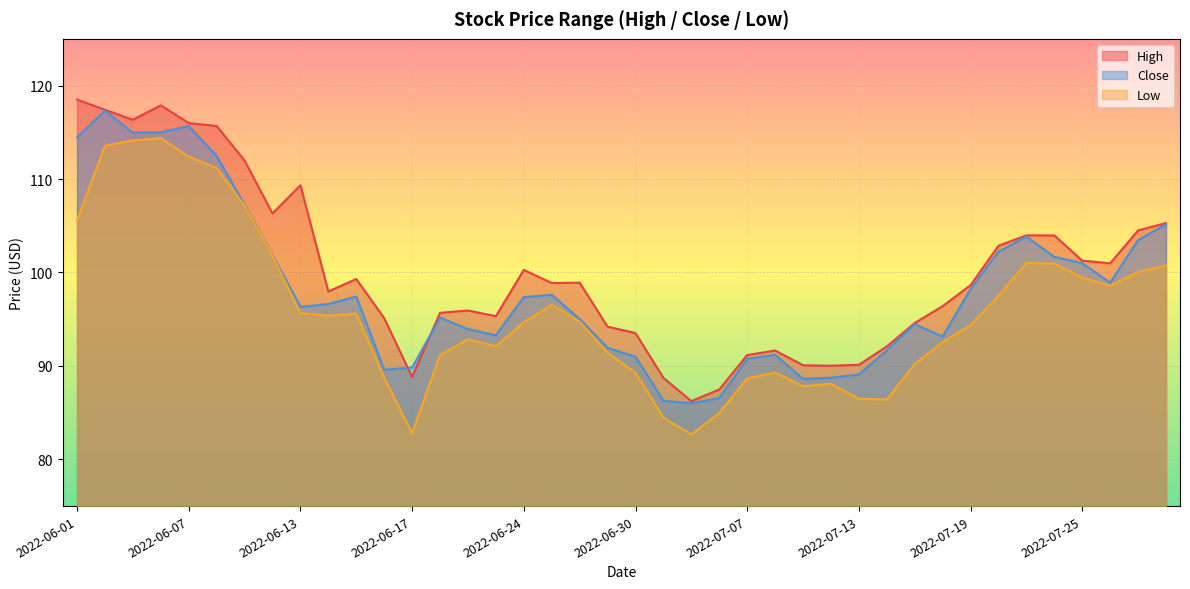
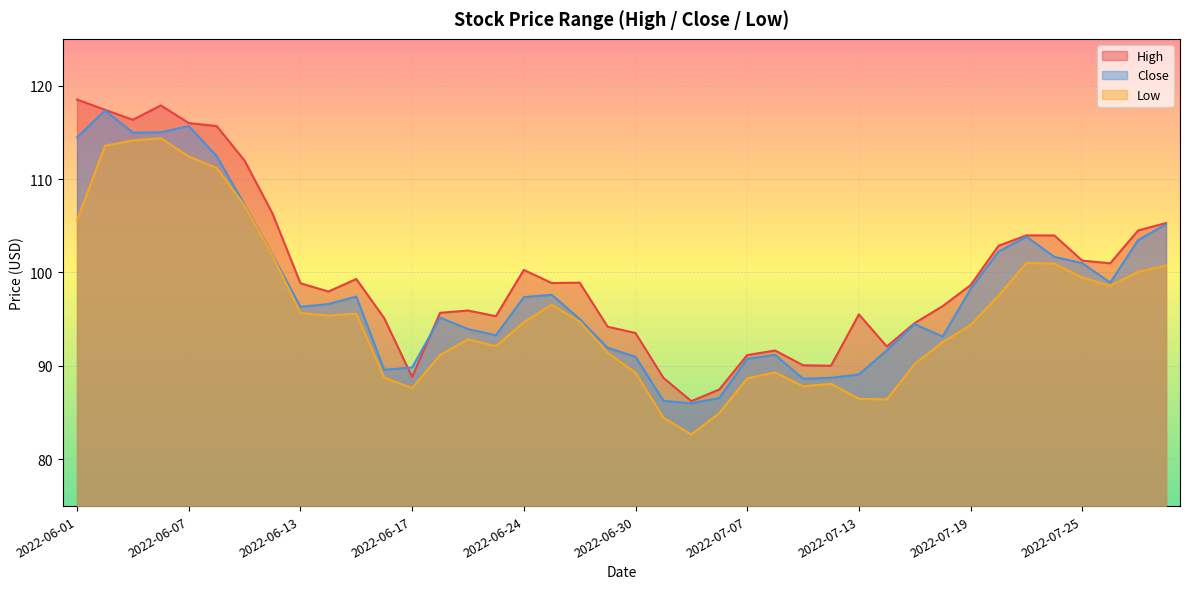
High, 2022-06-13: 109 -> 99
Low, 2022-06-17: 83 -> 88
High, 2022-07-13: 90 -> 96
